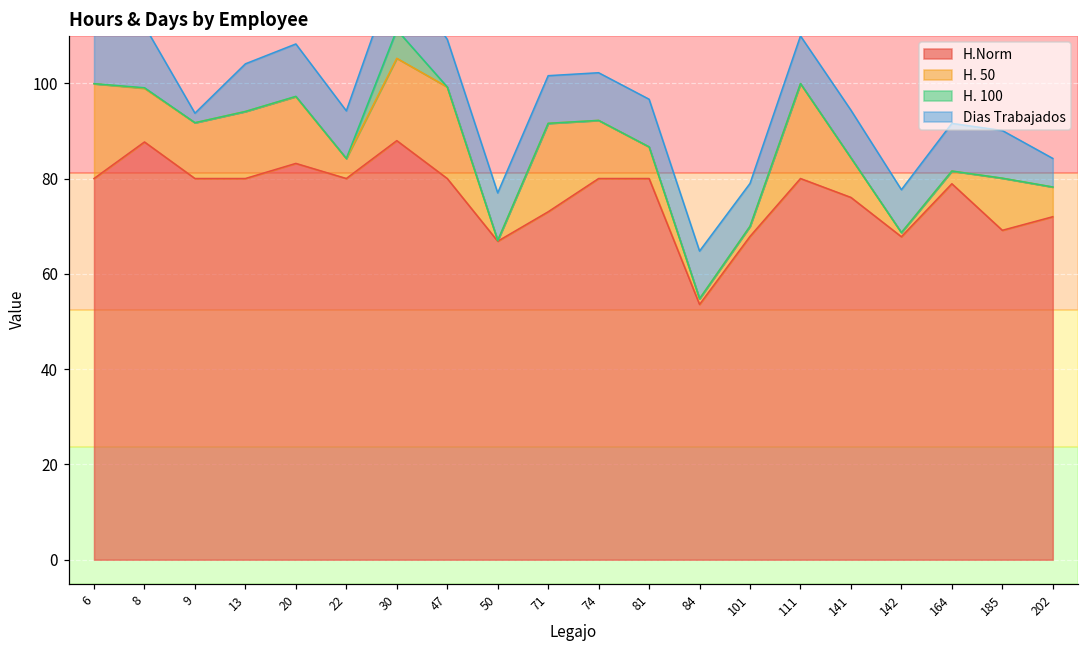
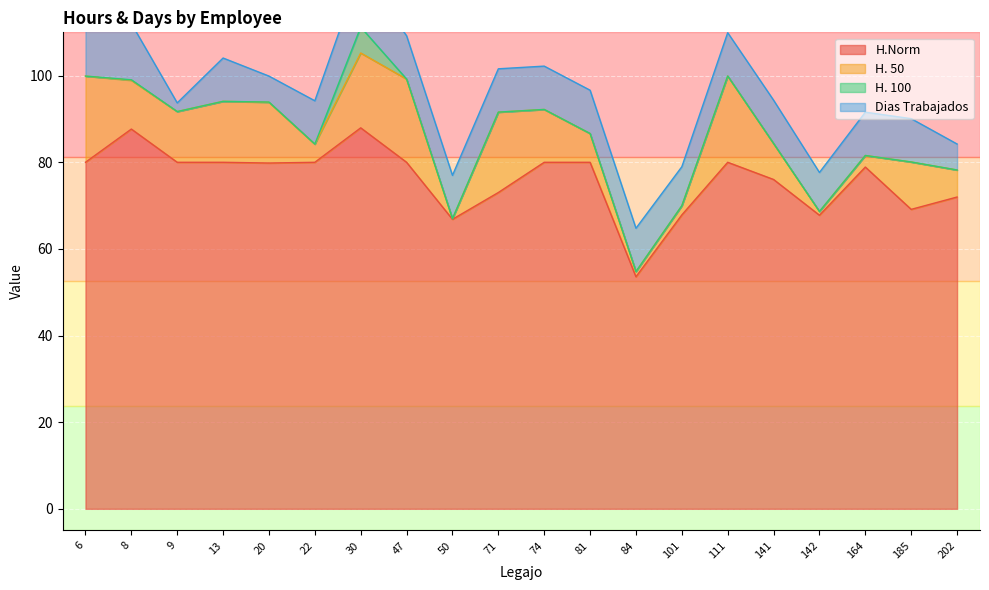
H.Norm, 20: 83 -> 80
Dias Trabajados, 20: 11 -> 6
